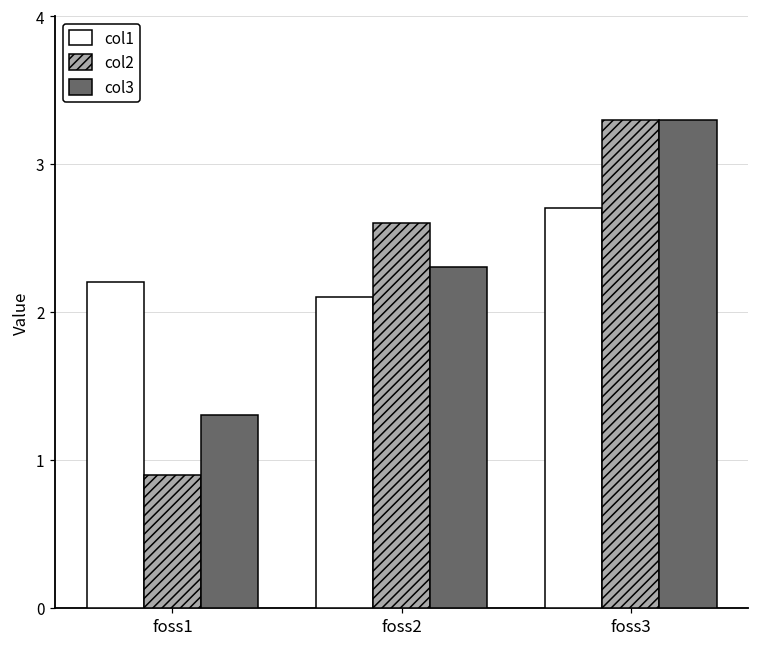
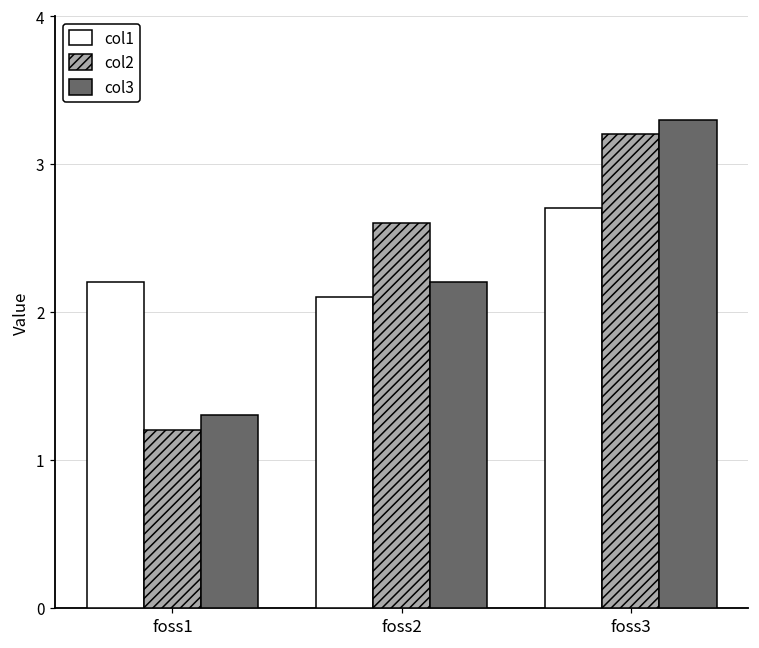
col2, foss1: 0.9 -> 1.2
col3, foss2: 2.3 -> 2.2
col2, foss3: 3.3 -> 3.2
